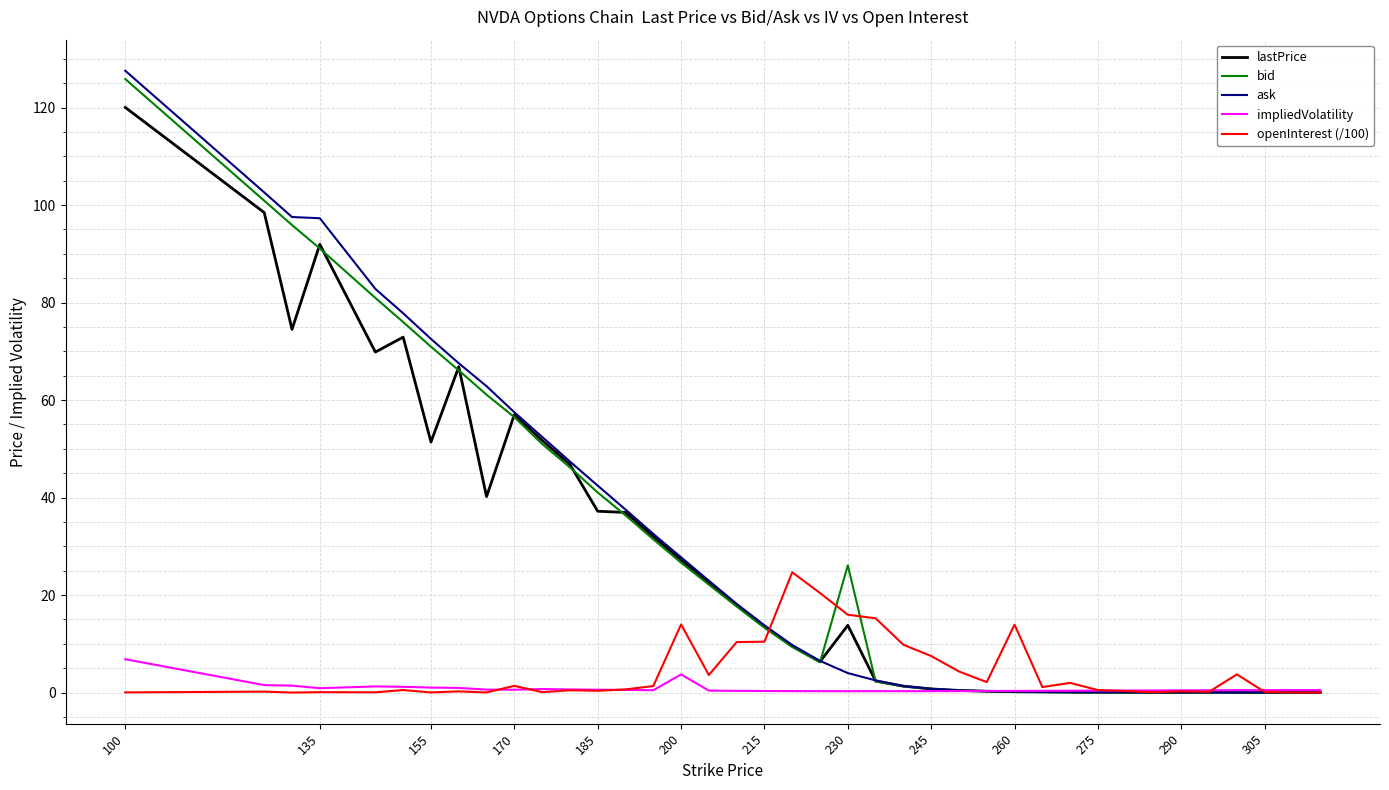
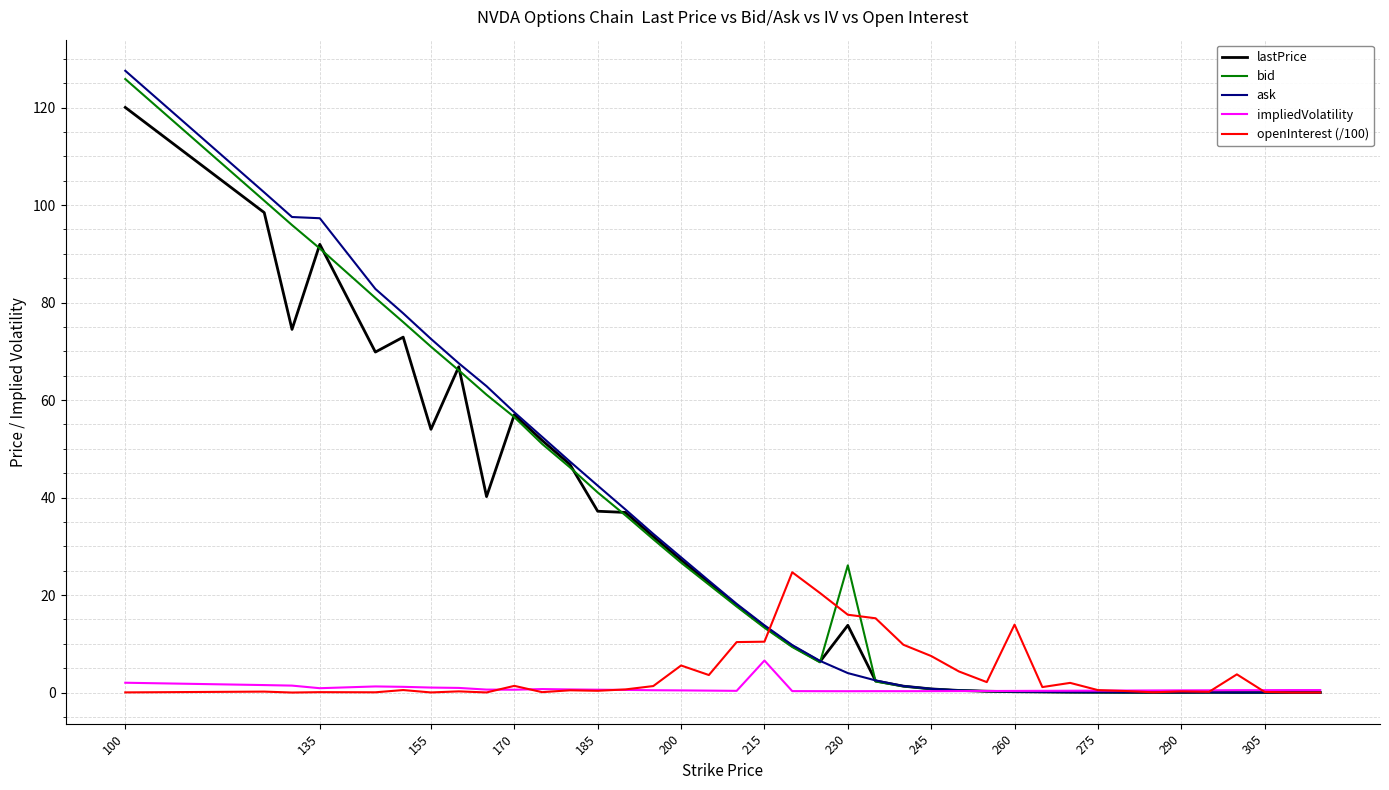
impliedVolatility, 100: 7 -> 2
lastPrice, 155: 51 -> 54
impliedVolatility, 200: 4 -> 0
openInterest (/100), 200: 14 -> 6
impliedVolatility, 215: 0 -> 7
